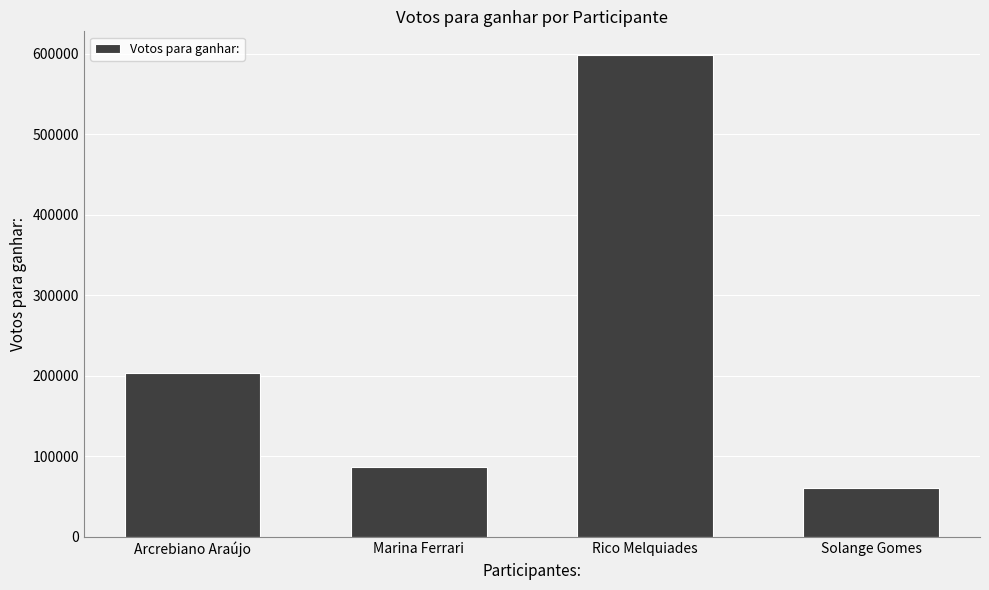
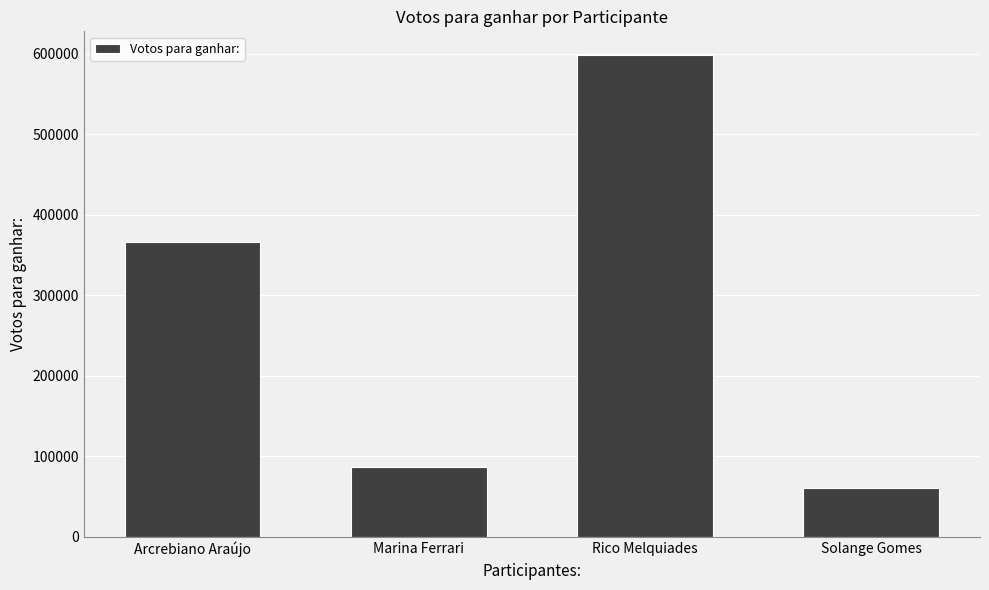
Arcrebiano Araújo: 200000 -> 370000
